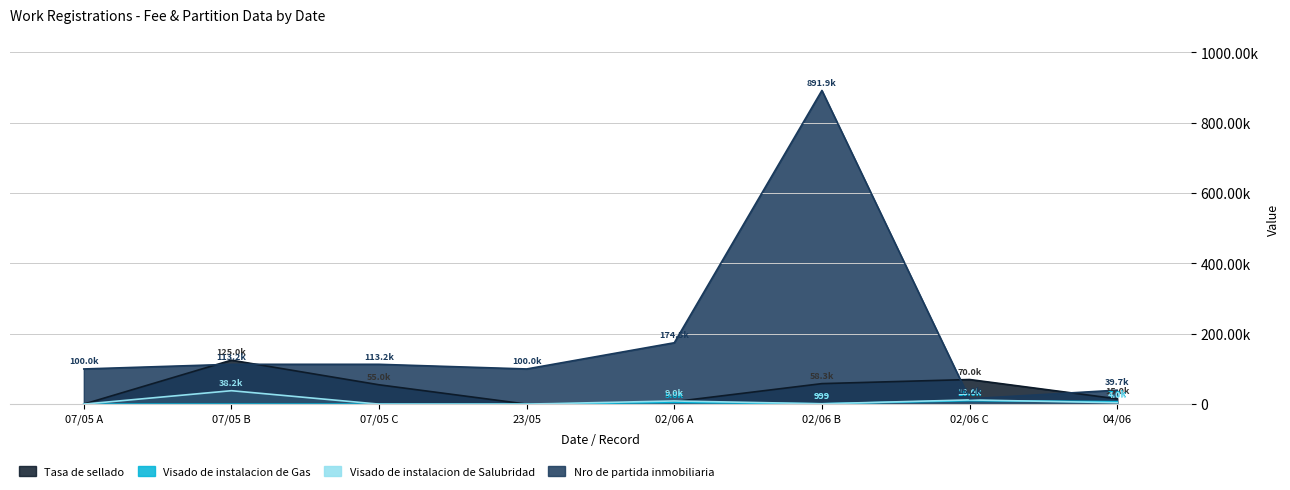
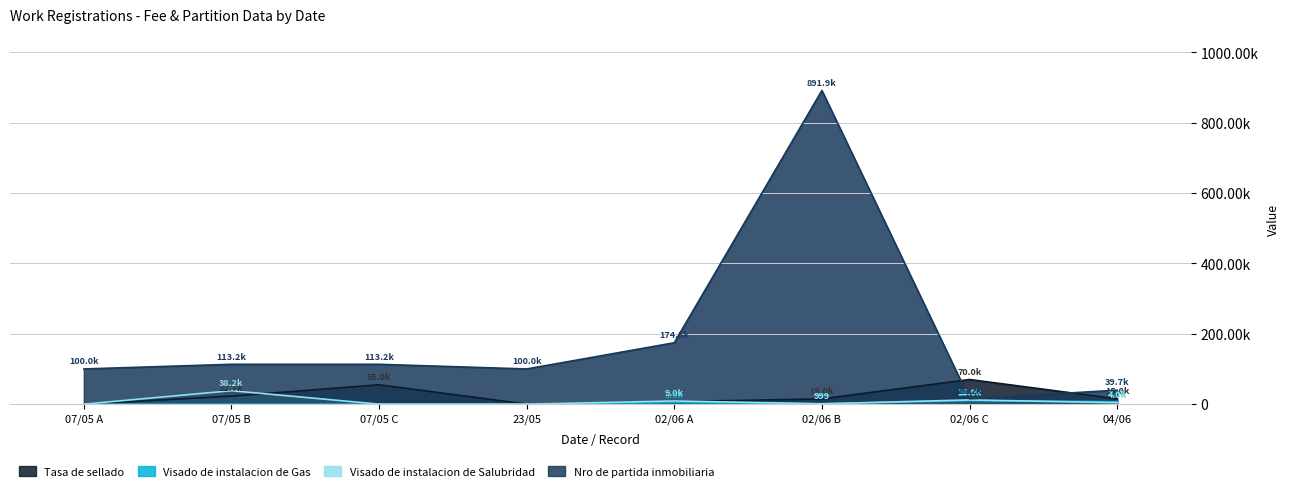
Tasa de sellado, 07/05 B: 125.0k -> 22.7k
Tasa de sellado, 02/06 B: 58.3k -> 15.0k
